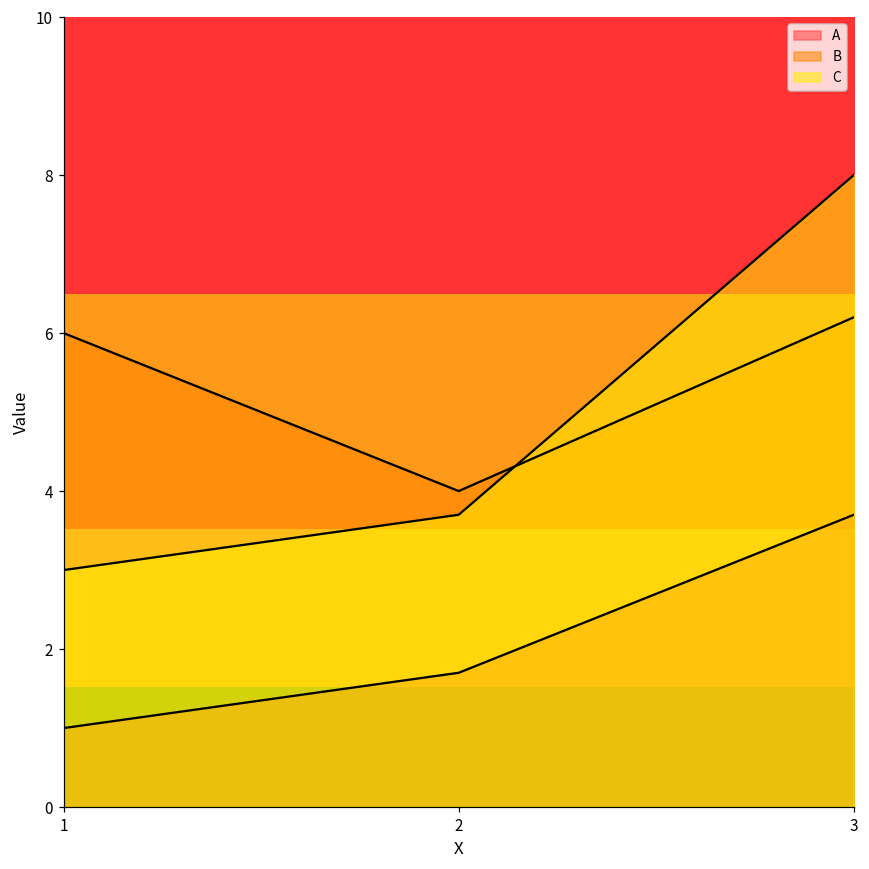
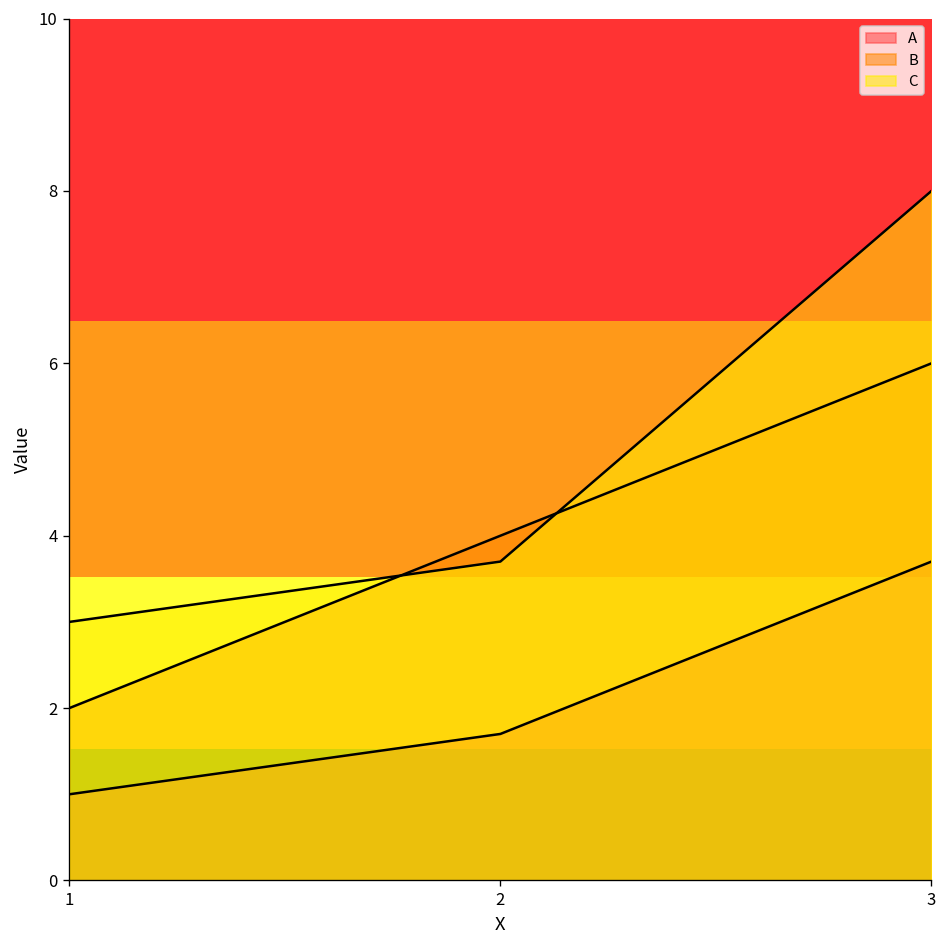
B, 1: 6 -> 2
B, 3: 6.2 -> 6.0
